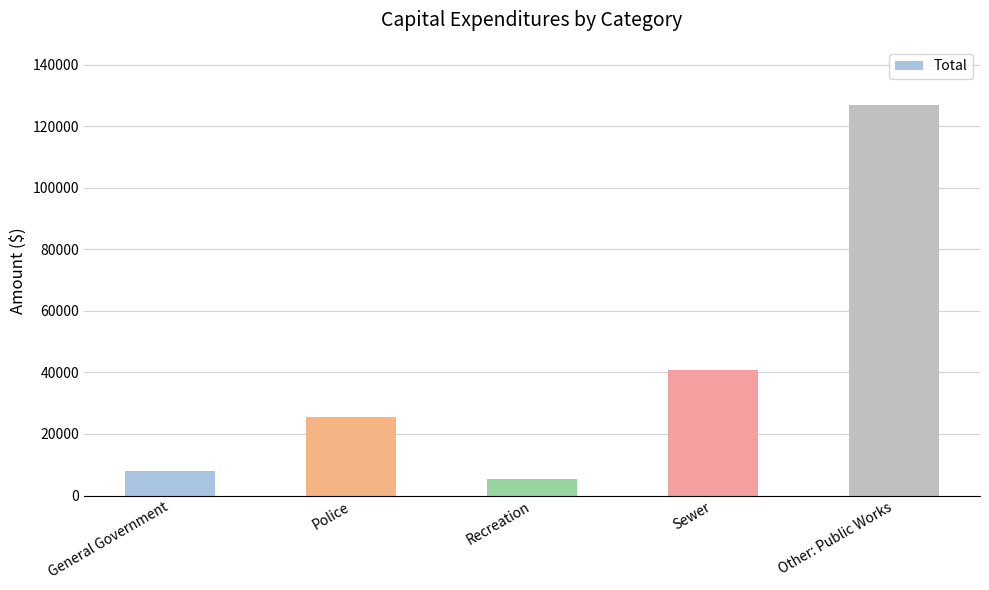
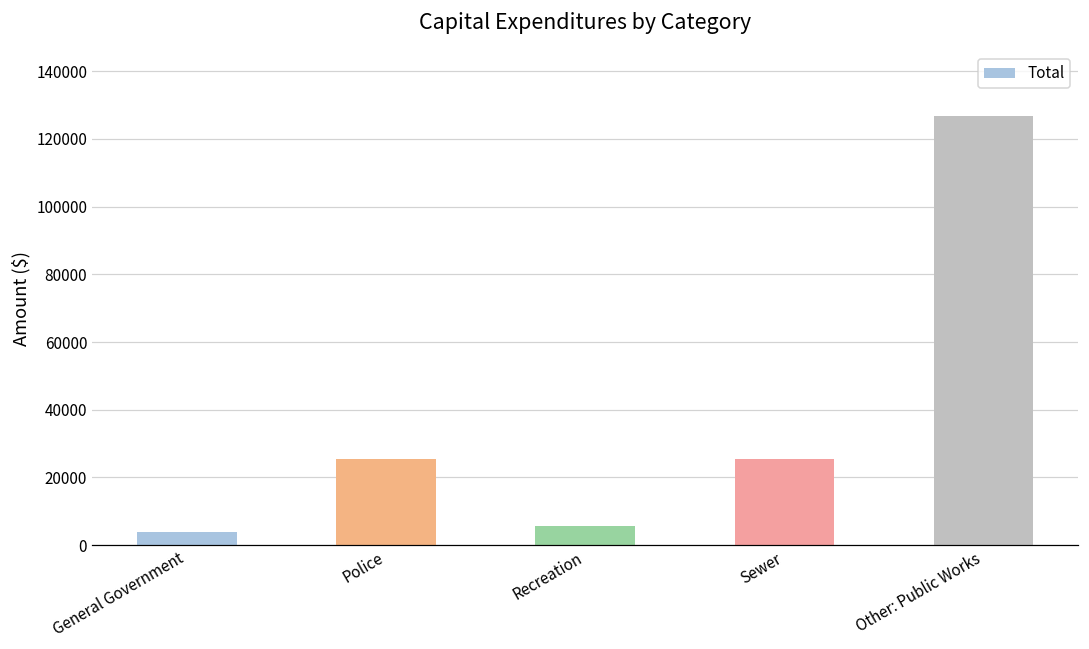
General Government: 8000 -> 4000
Sewer: 41000 -> 26000
